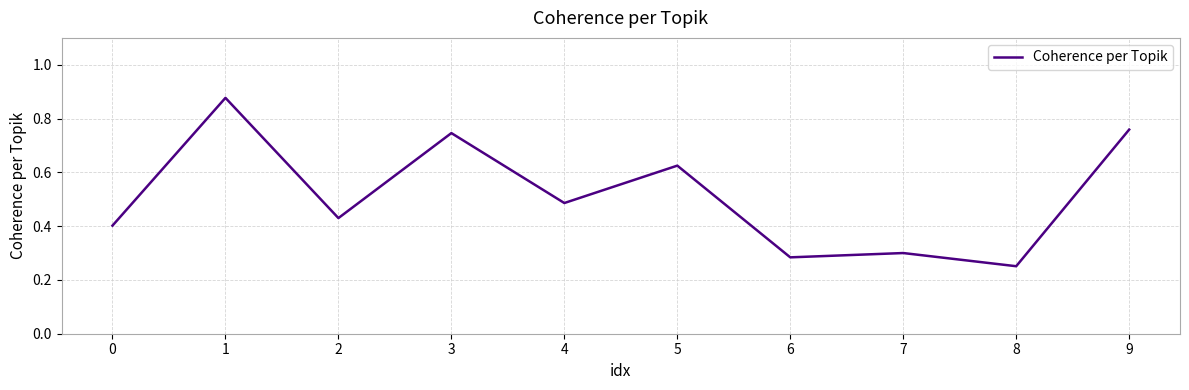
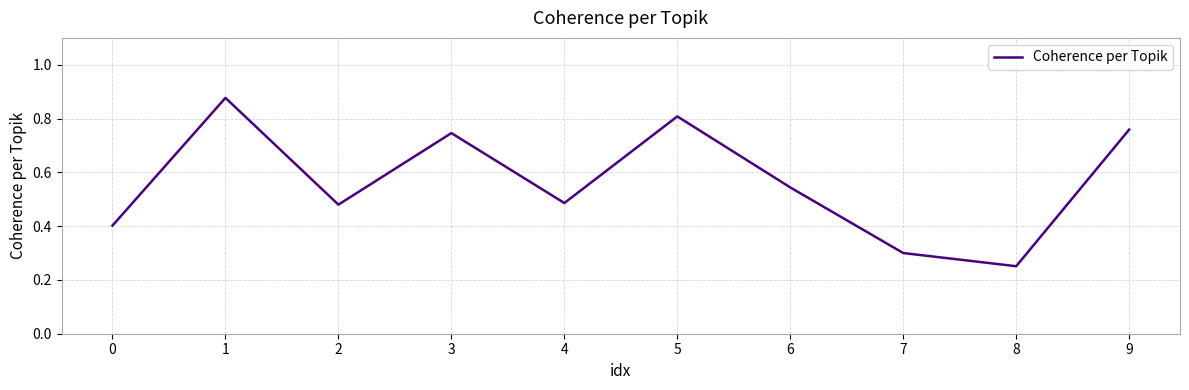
2: 0.43 -> 0.48
5: 0.63 -> 0.81
6: 0.28 -> 0.54
